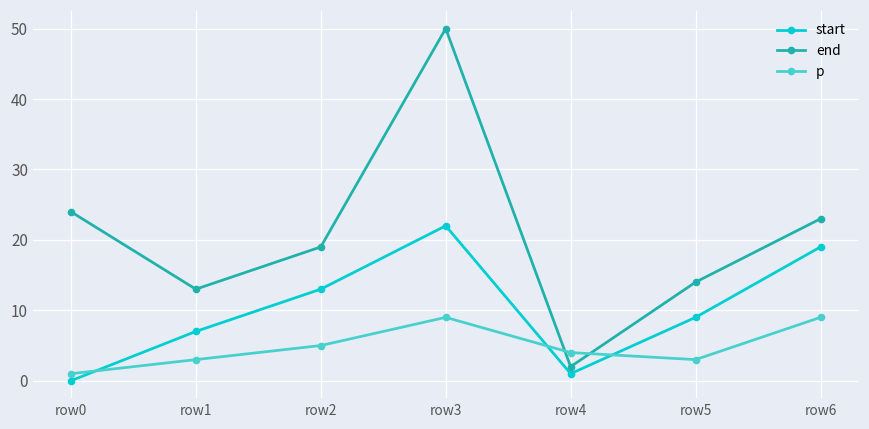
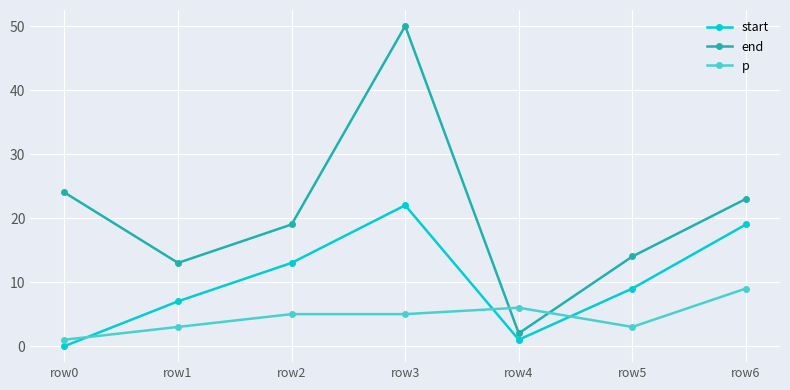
p, row3: 9 -> 5
p, row4: 4 -> 6
